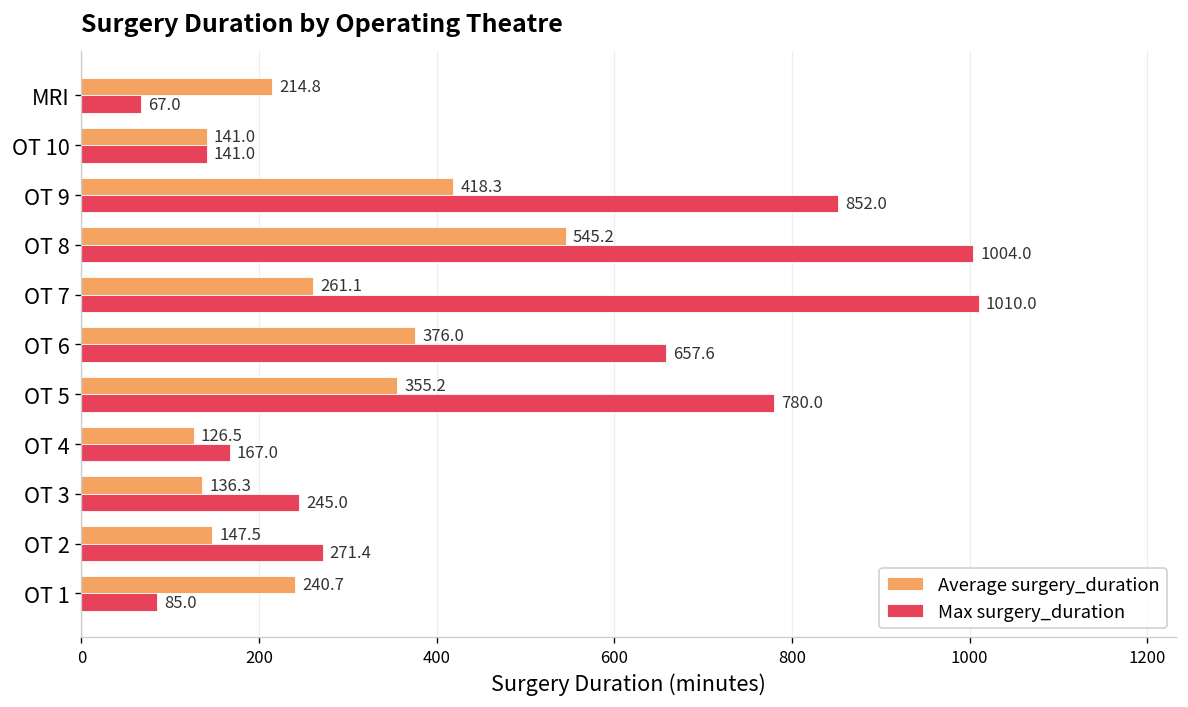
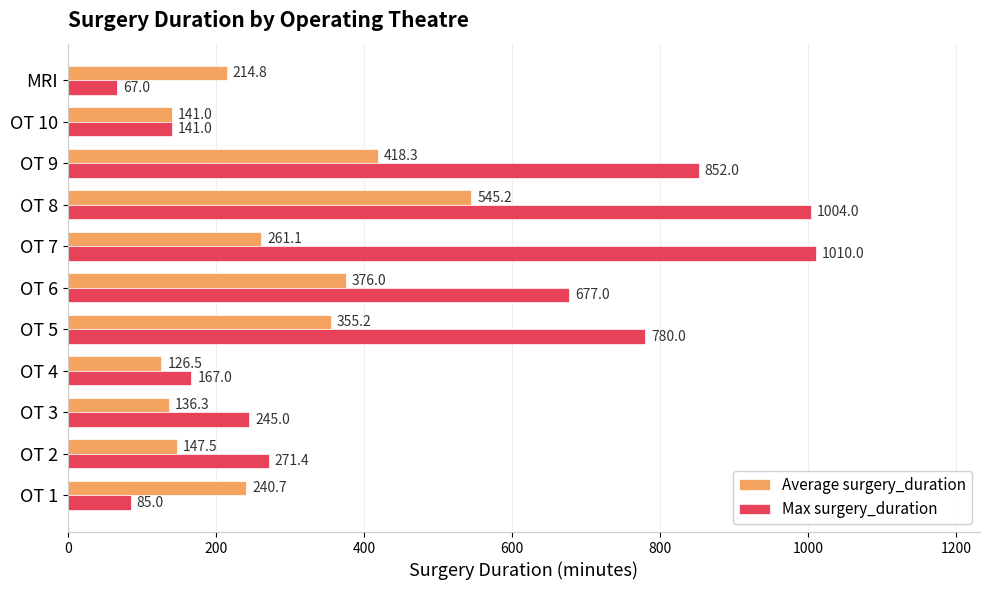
Max surgery_duration, OT 6: 657.6 -> 677.0
